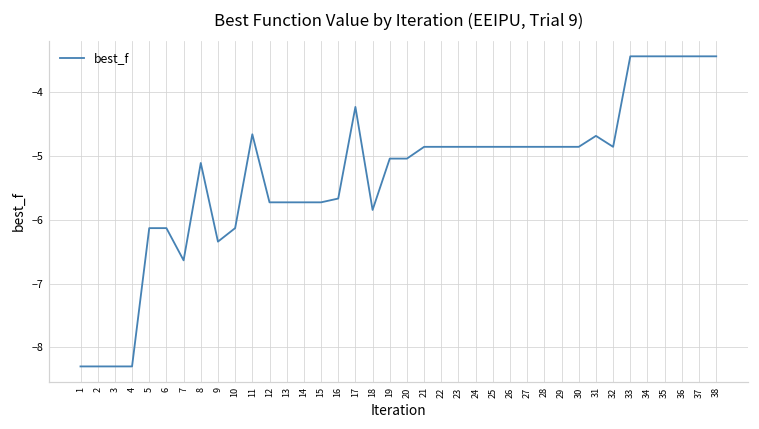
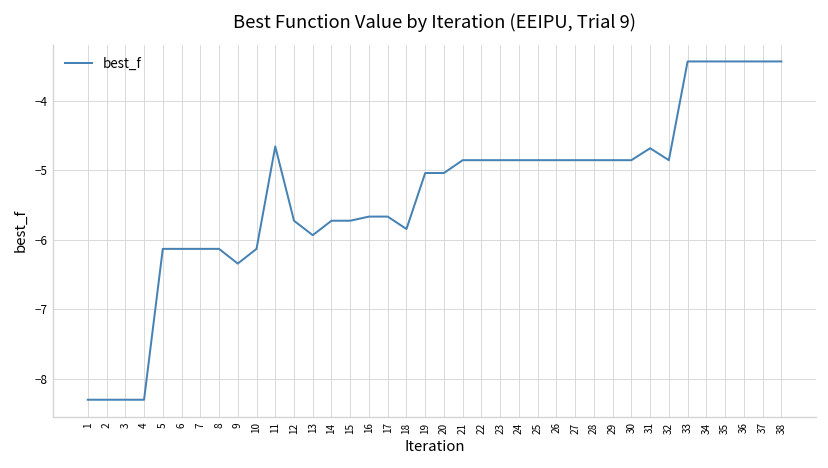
7: -6.6 -> -6.1
8: -5.1 -> -6.1
13: -5.7 -> -5.9
17: -4.2 -> -5.7
